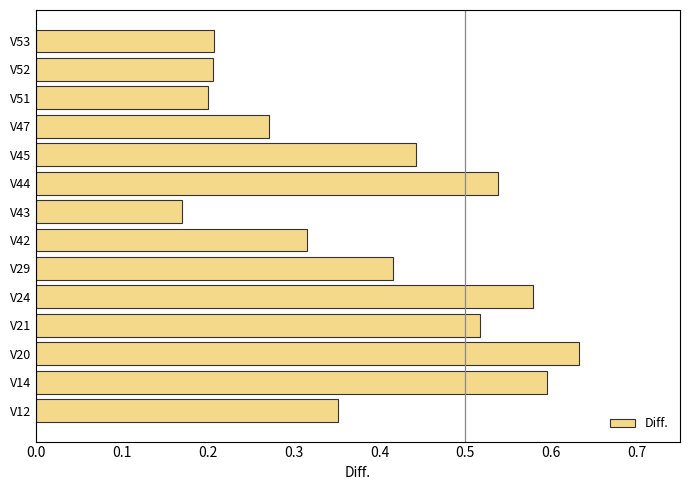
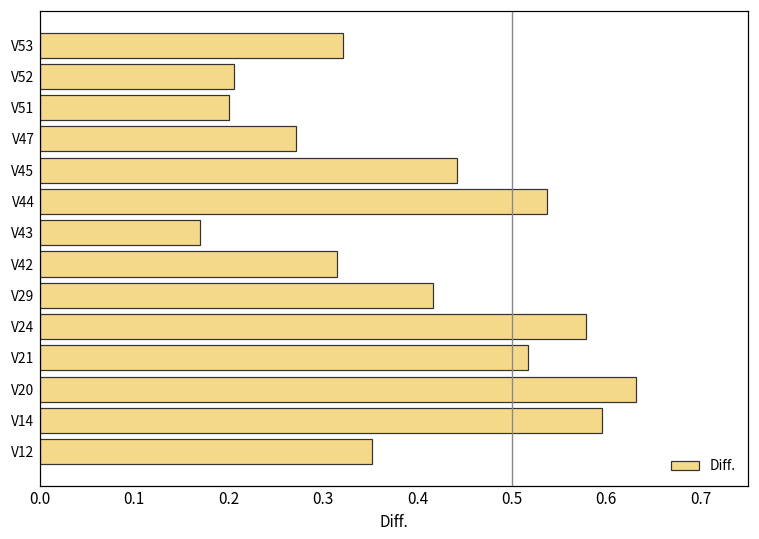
V53: 0.21 -> 0.32
